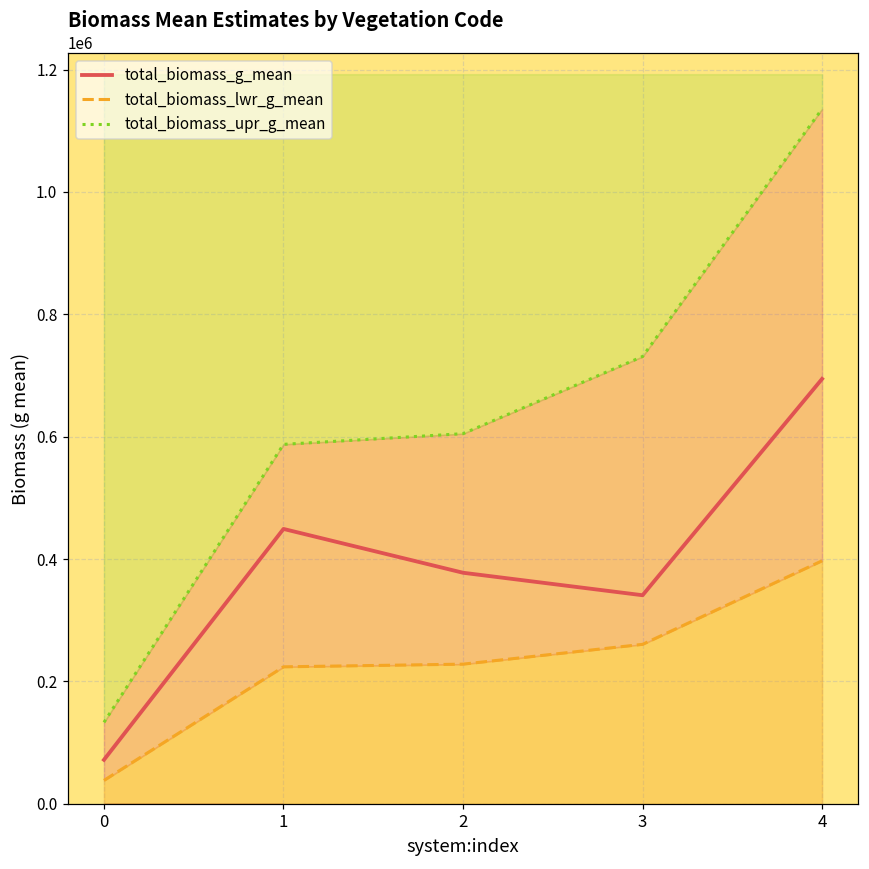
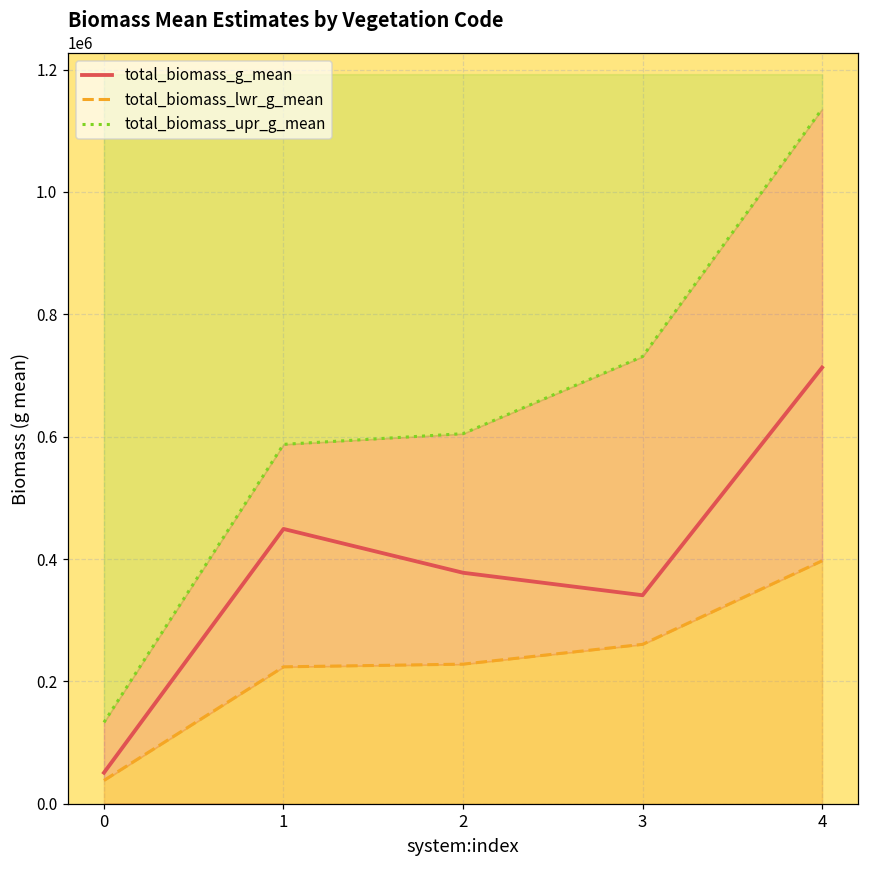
total_biomass_g_mean, 0: 70000 -> 50000
total_biomass_g_mean, 4: 690000 -> 710000
